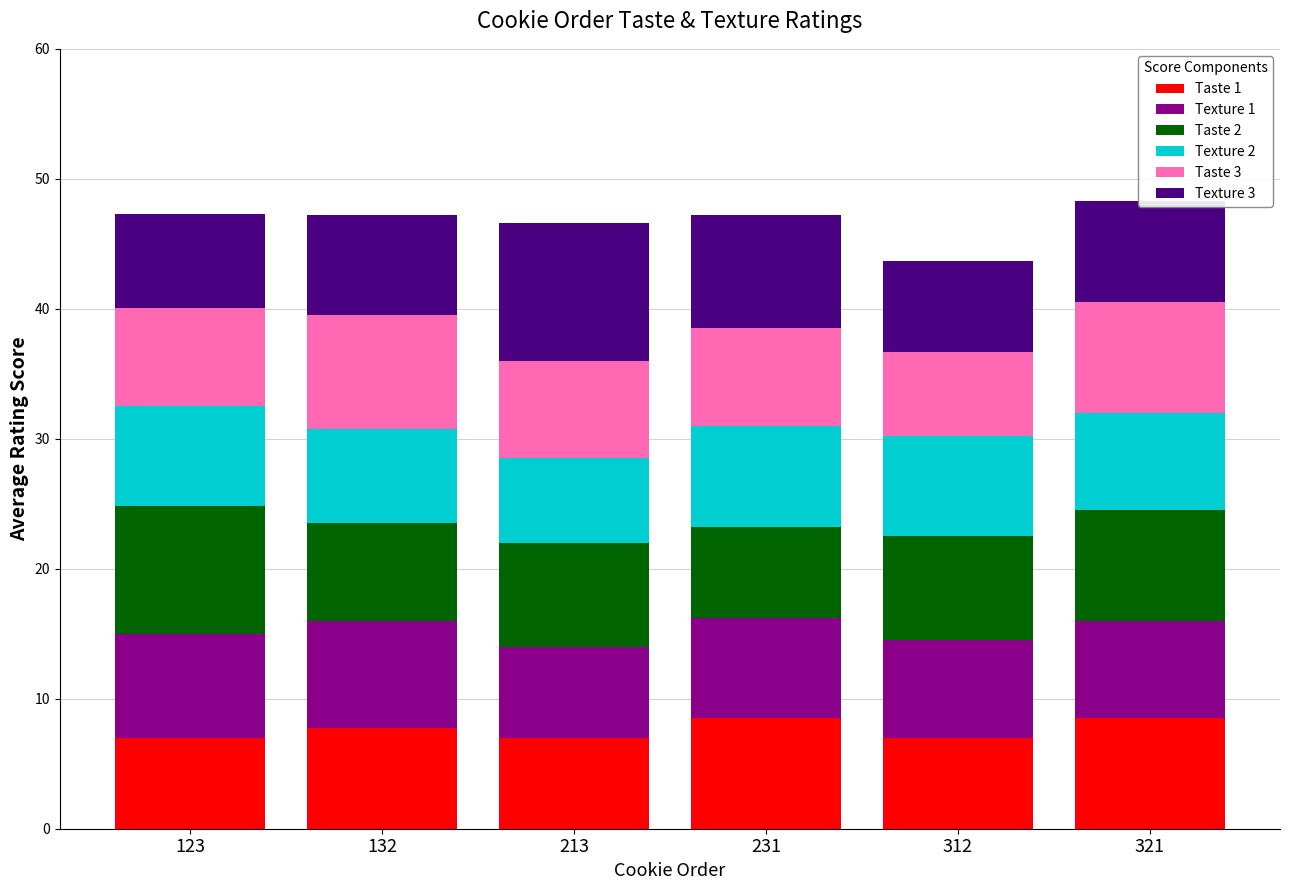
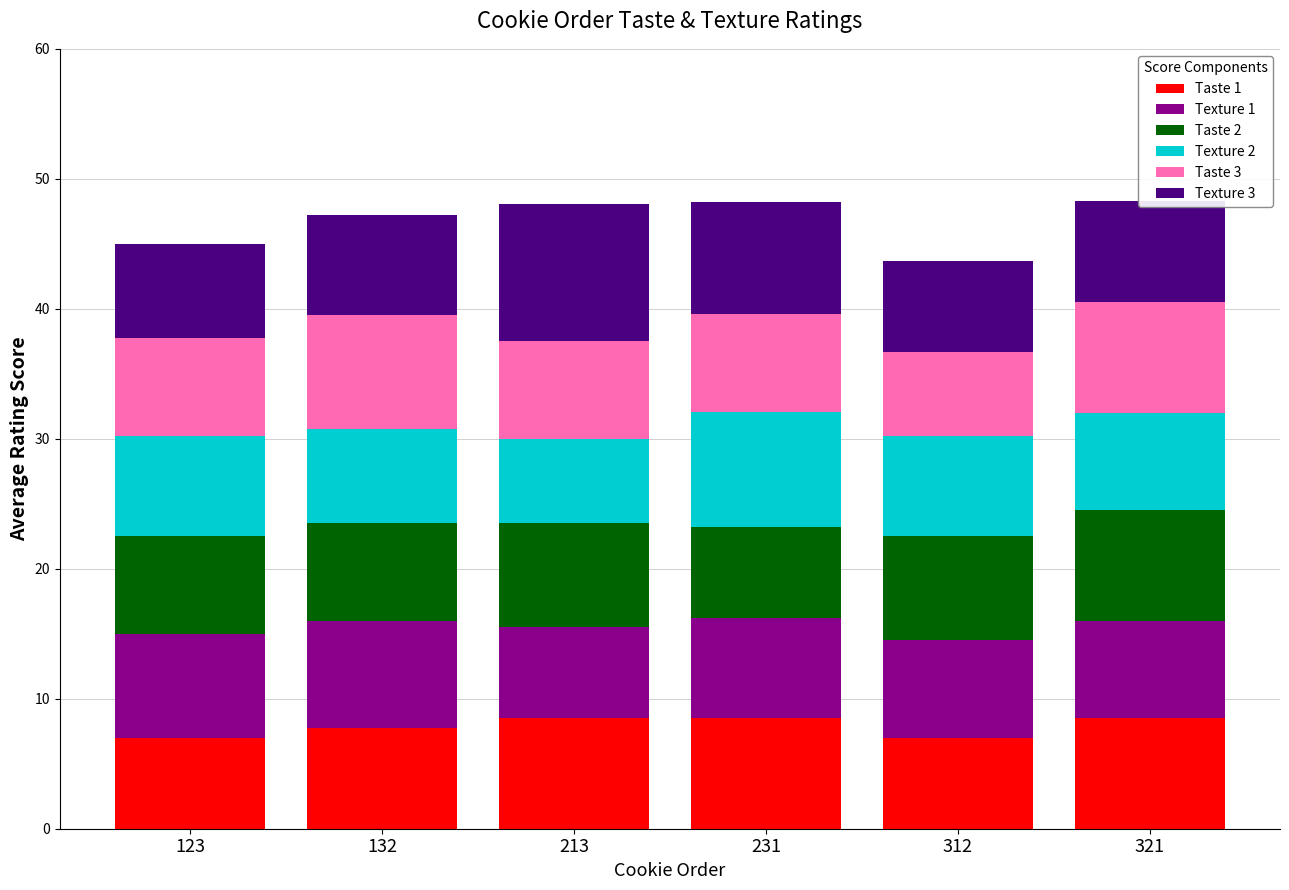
Taste 2, 123: 9.8 -> 7.5
Taste 1, 213: 7.0 -> 8.5
Texture 2, 231: 7.7 -> 8.8
